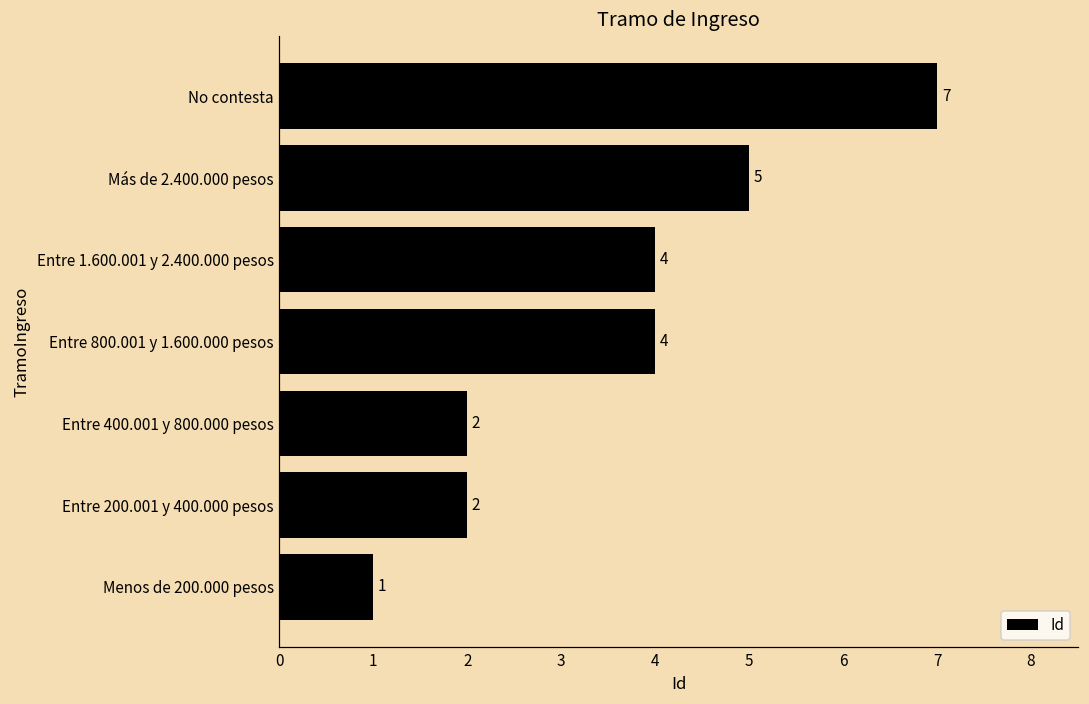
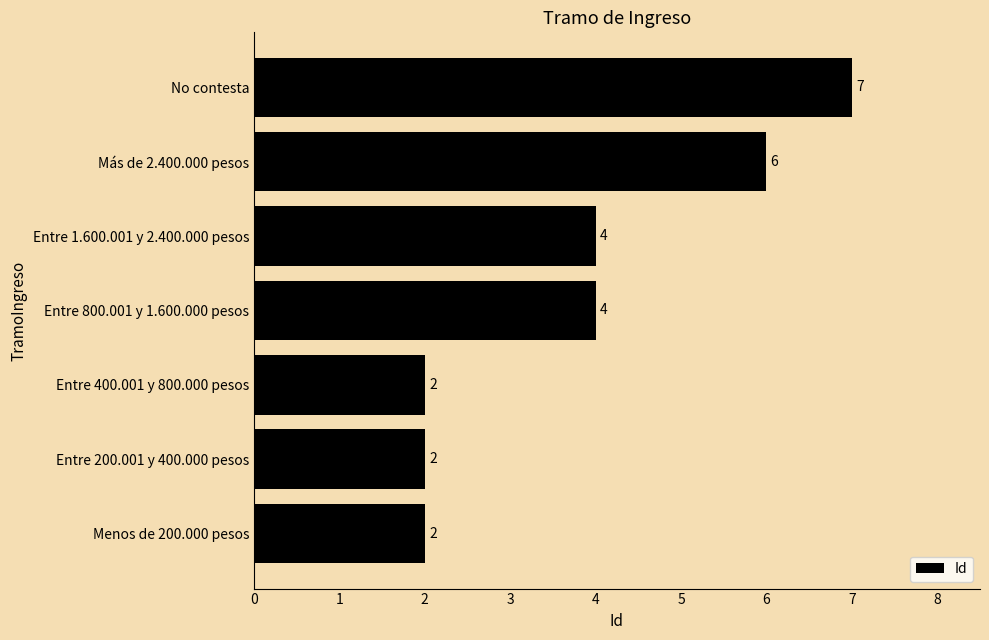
Más de 2.400.000 pesos: 5 -> 6
Menos de 200.000 pesos: 1 -> 2
